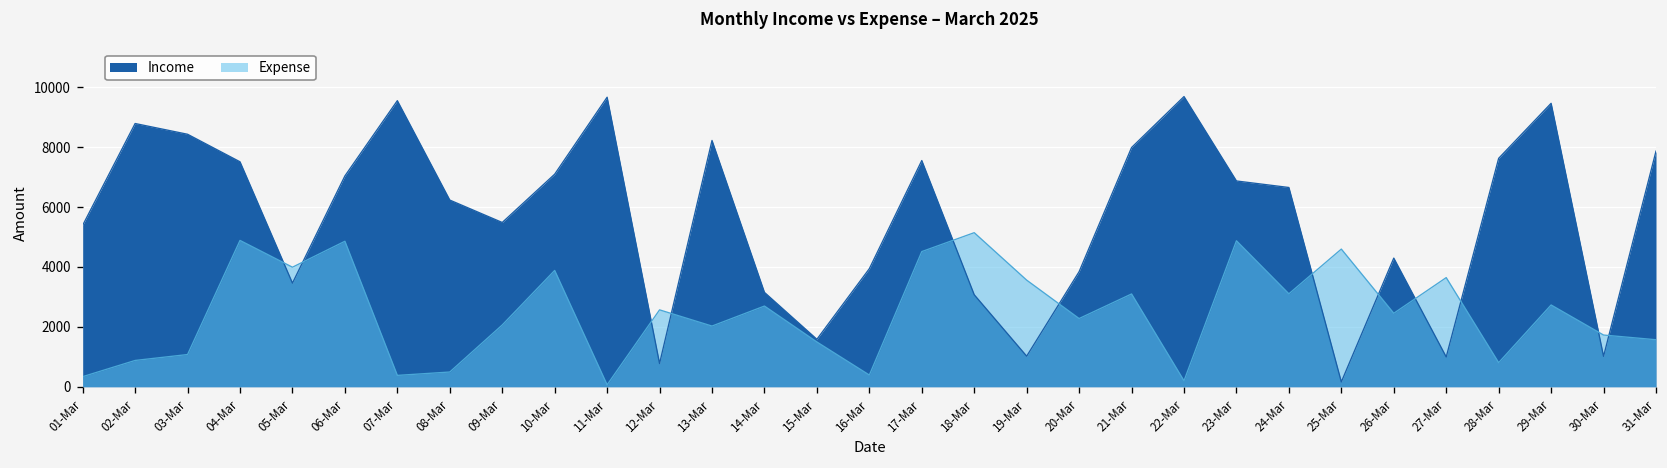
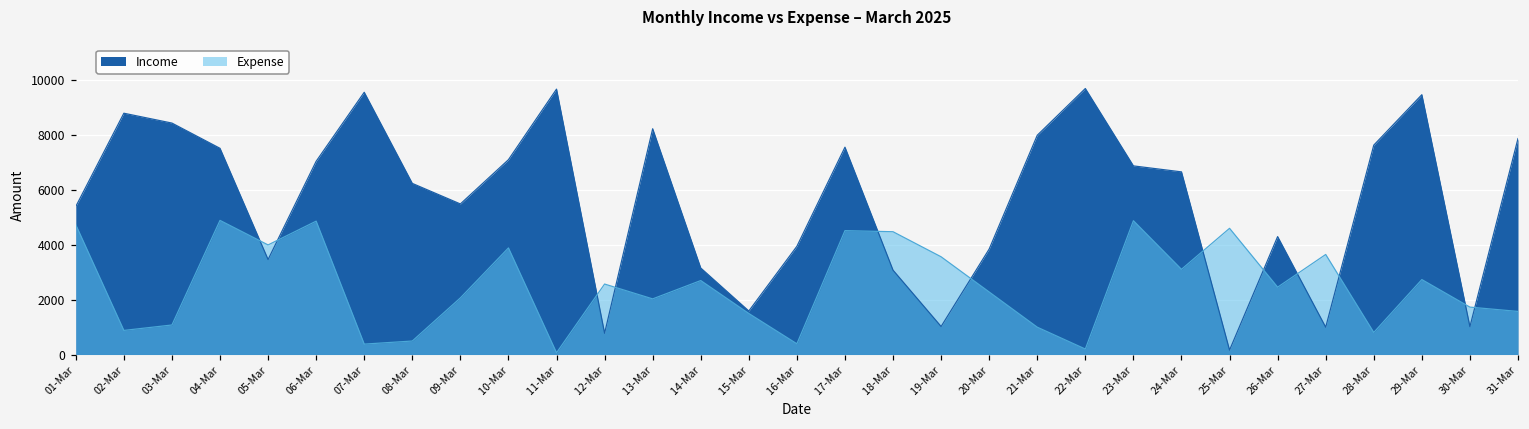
Expense, 01-Mar: 300 -> 4700
Expense, 18-Mar: 5100 -> 4500
Expense, 21-Mar: 3100 -> 1000
